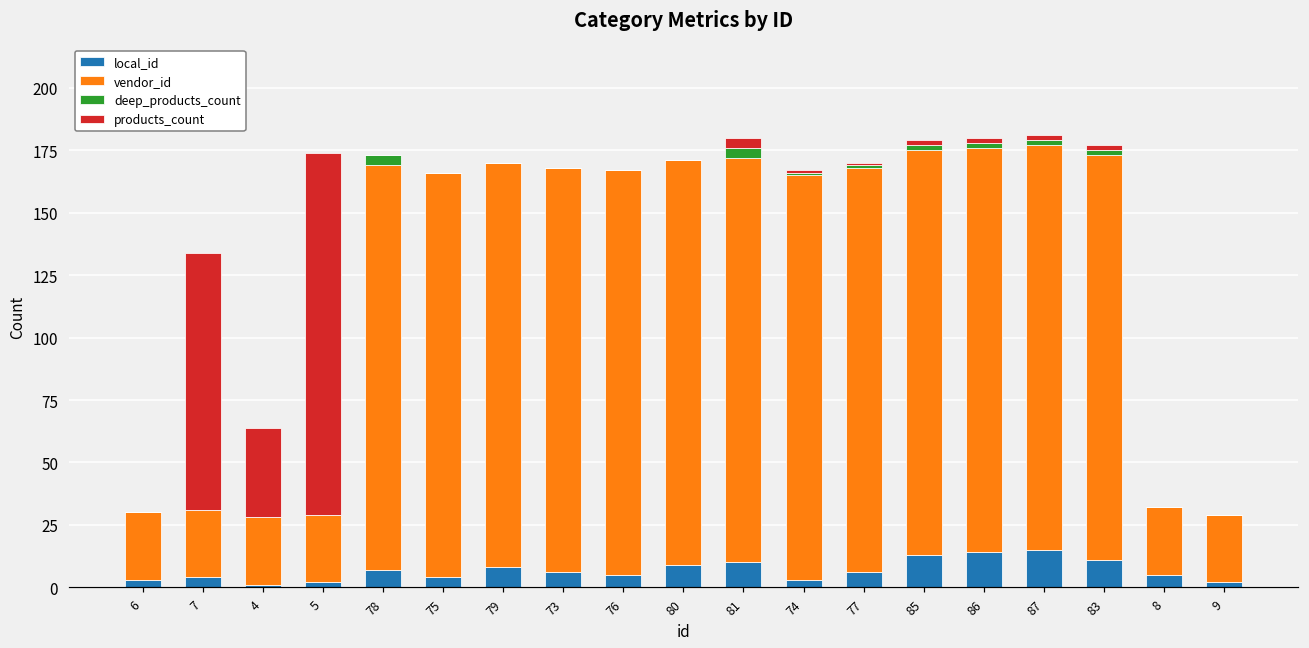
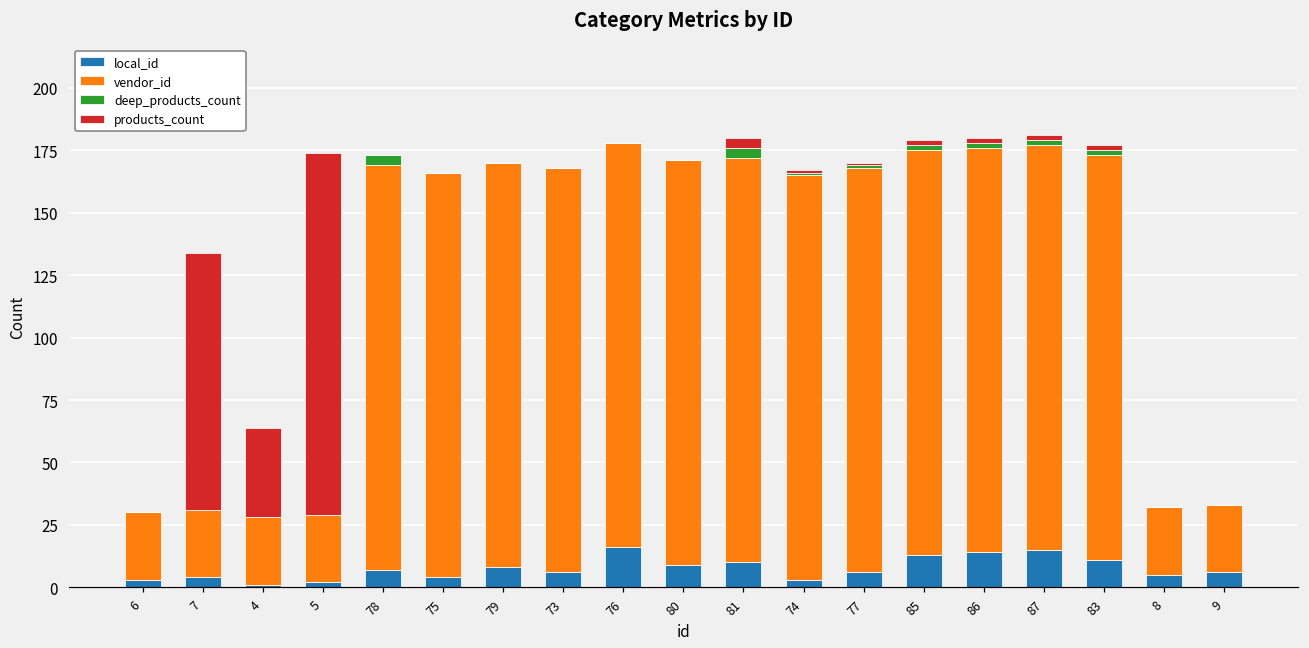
local_id, 76: 5 -> 16
local_id, 9: 2 -> 6
